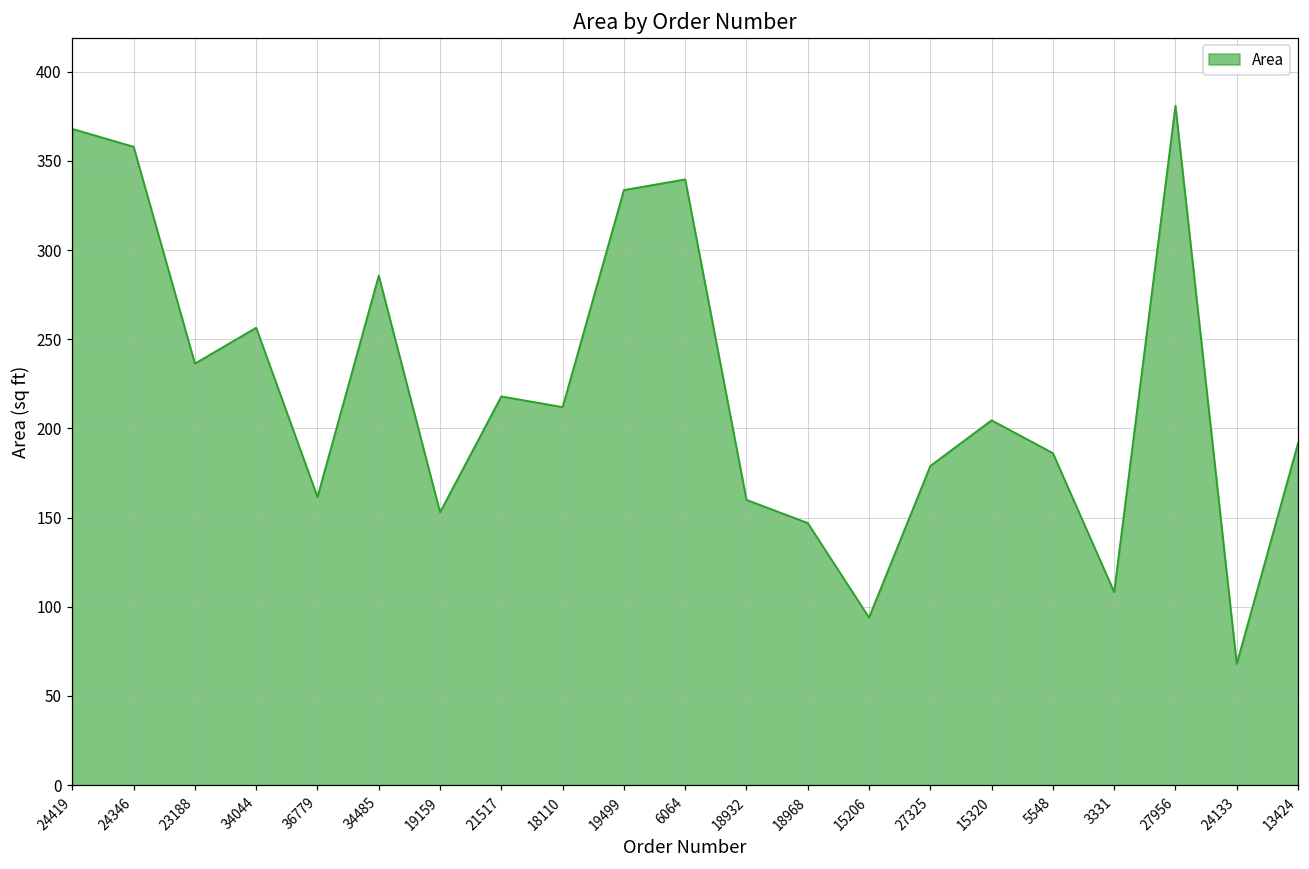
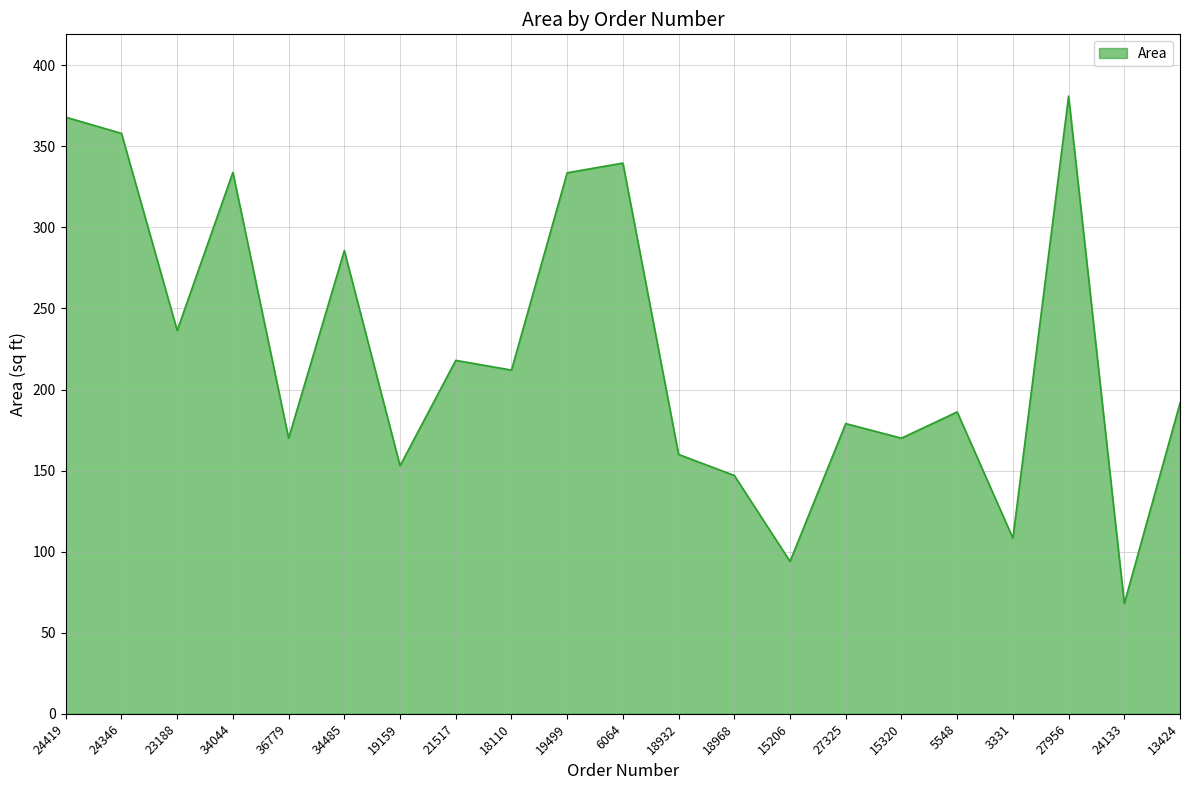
34044: 257 -> 334
36779: 162 -> 170
15320: 205 -> 170
